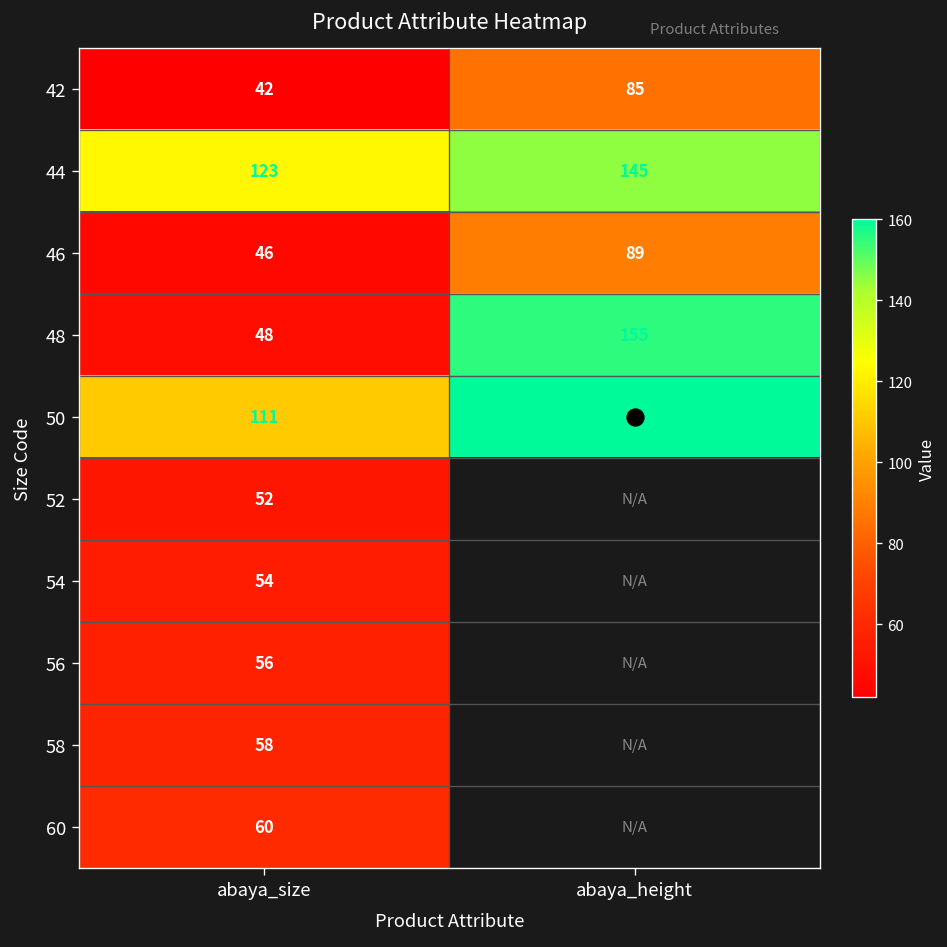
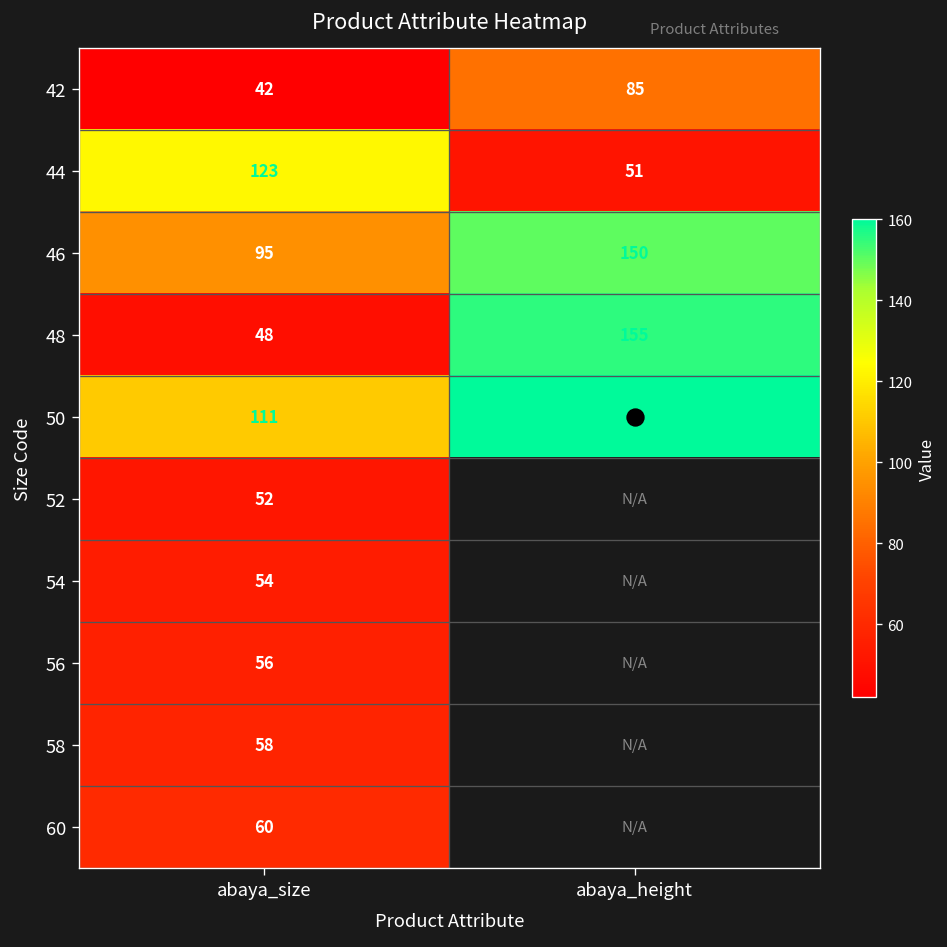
44, abaya_height: 145 -> 51
46, abaya_size: 46 -> 95
46, abaya_height: 89 -> 150
